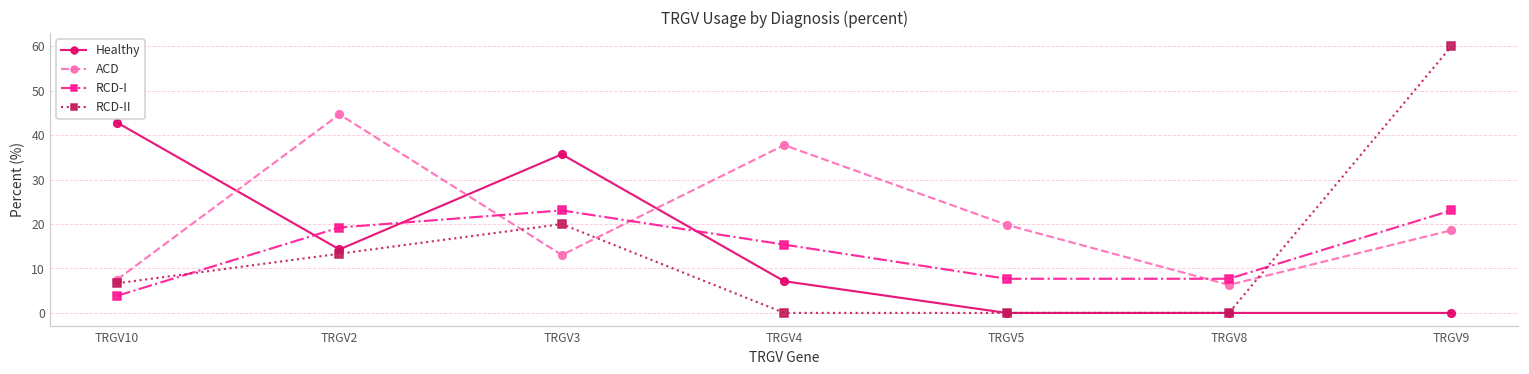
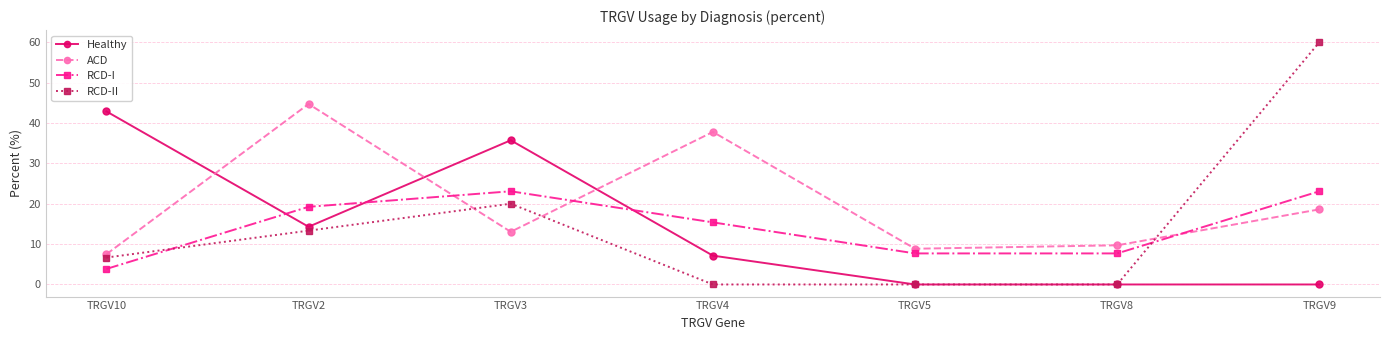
ACD, TRGV5: 20 -> 9
ACD, TRGV8: 6 -> 10
